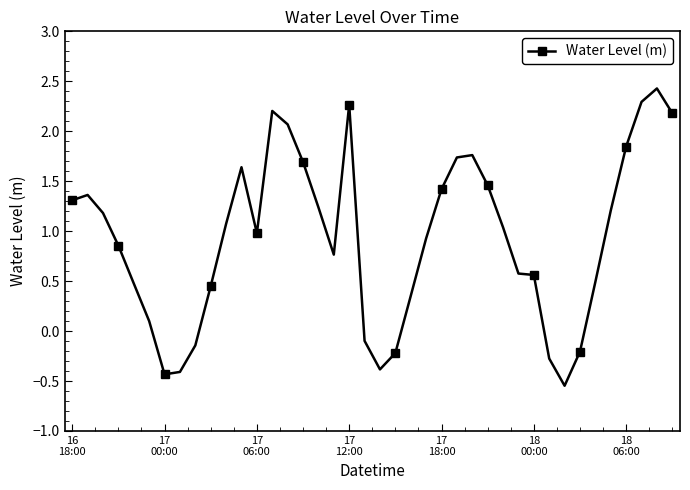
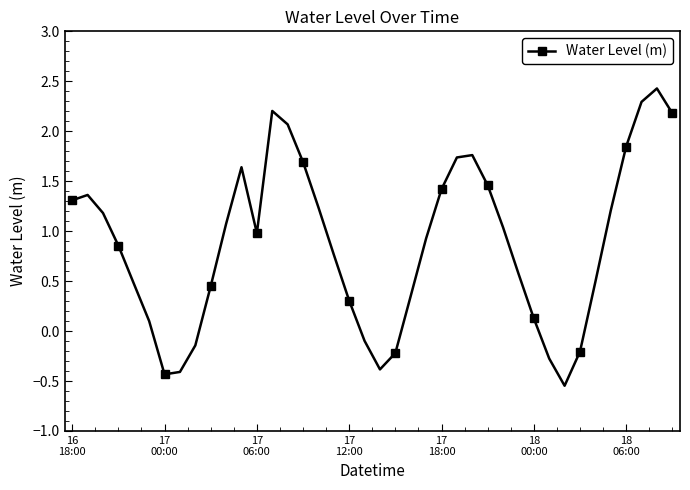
17 12:00: 2.3 -> 0.3
18 00:00: 0.6 -> 0.1
